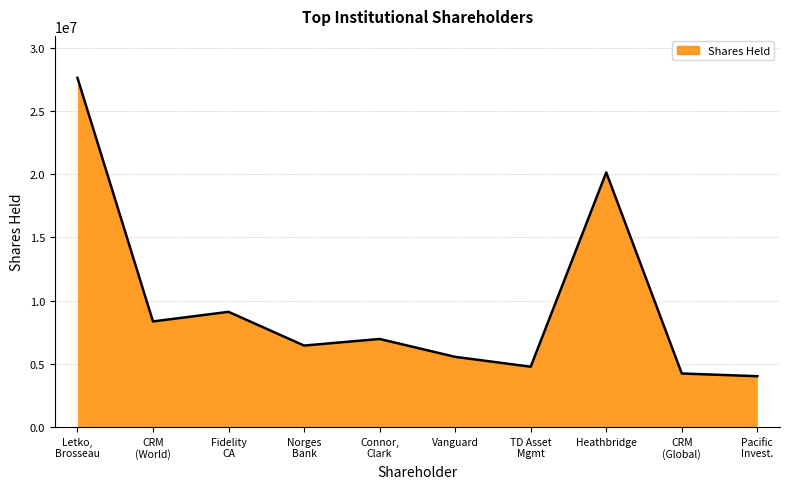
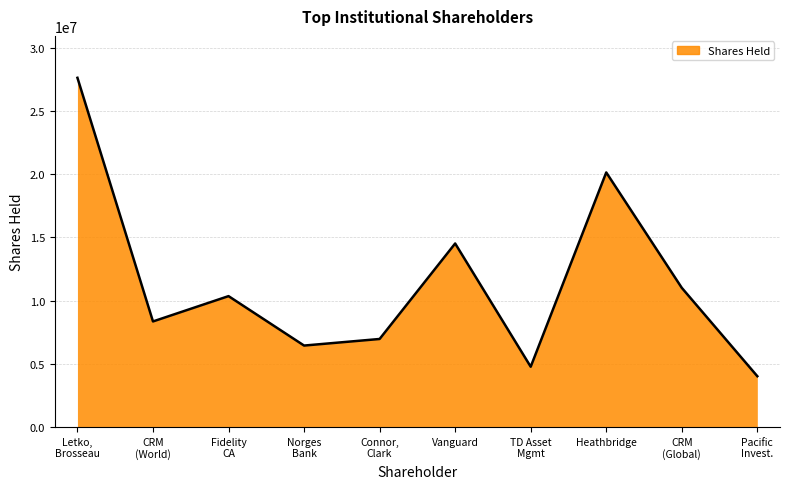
Fidelity CA: 9100000 -> 10400000
Vanguard: 5600000 -> 14500000
CRM (Global): 4200000 -> 11000000
